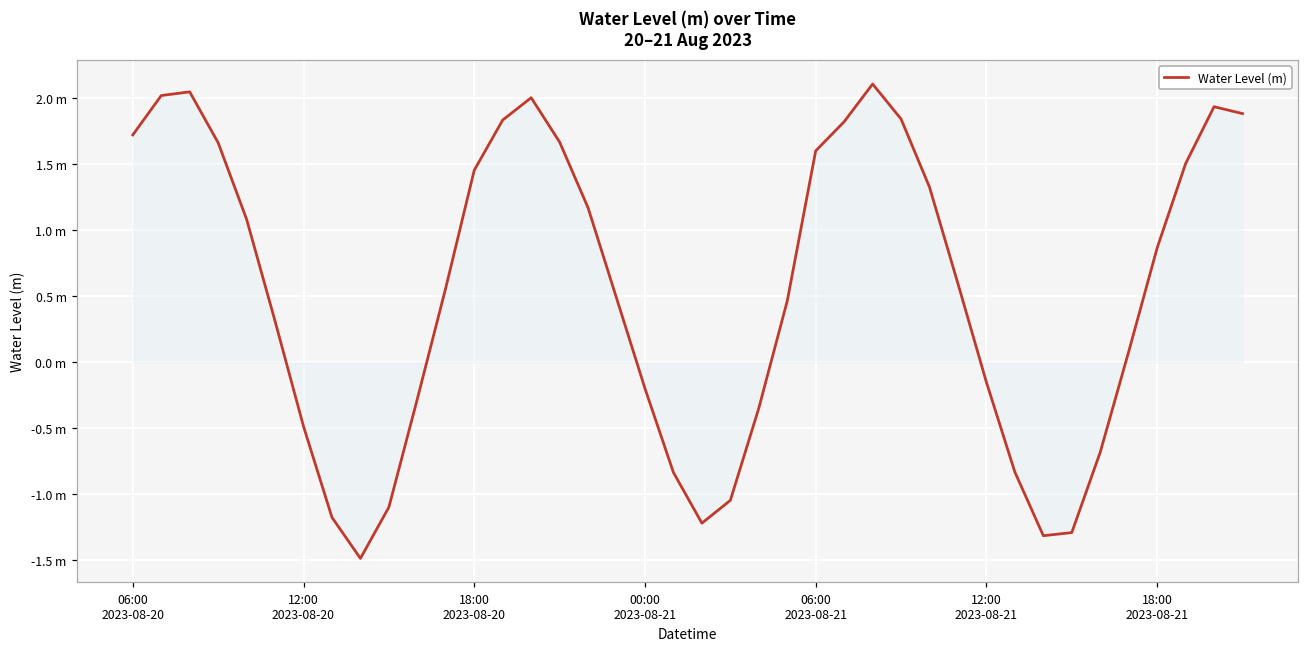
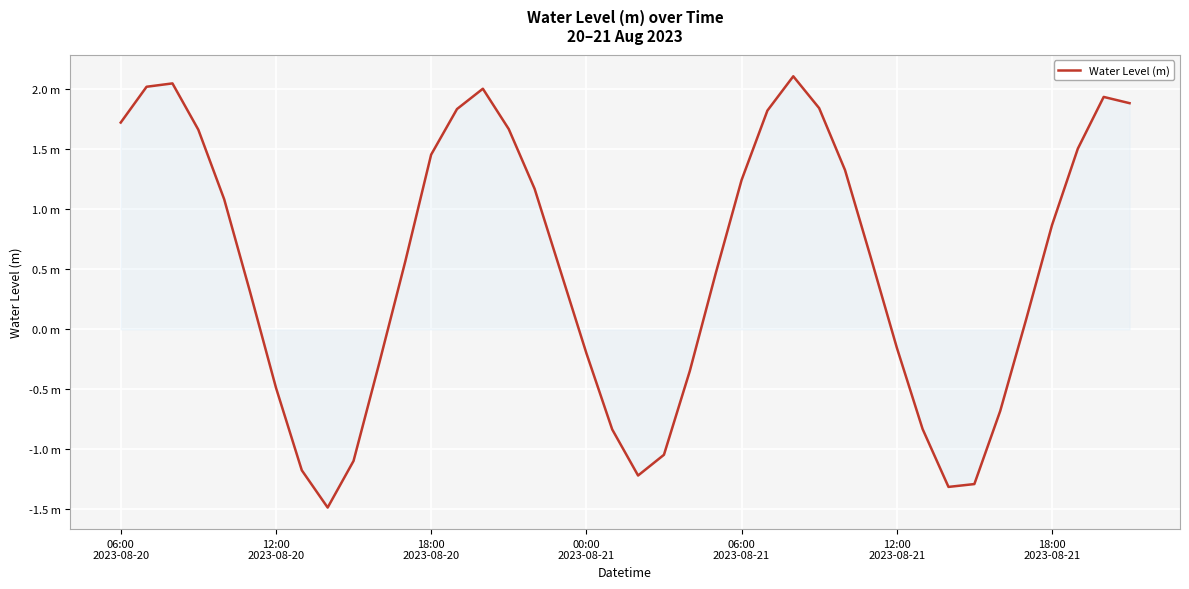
Water Level (m), 06:00 2023-08-21: 1.60 m -> 1.24 m
